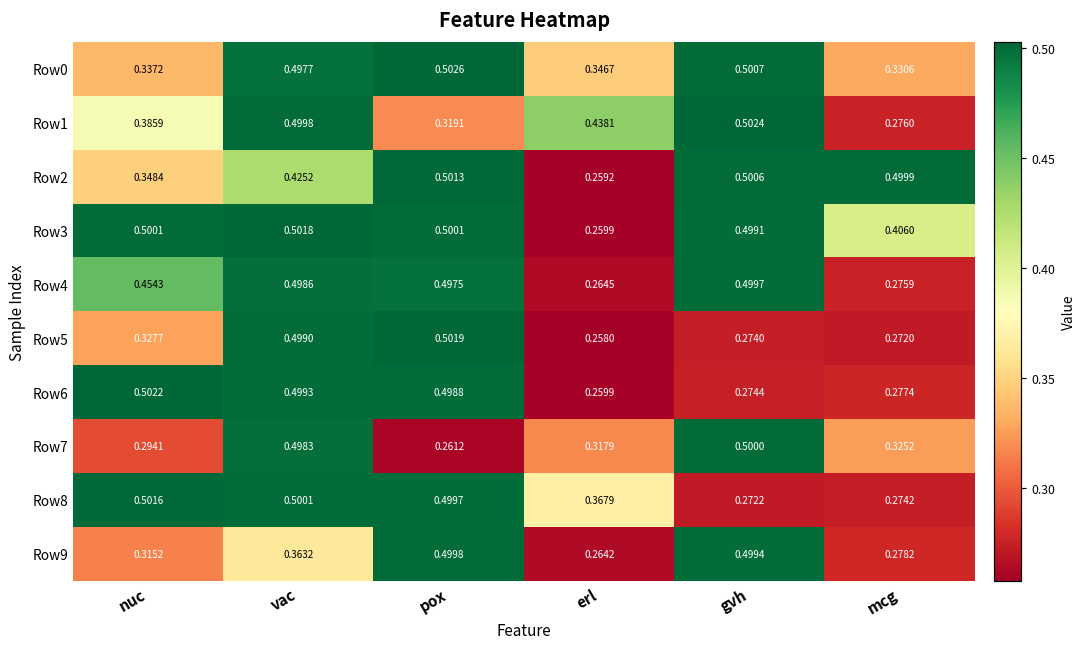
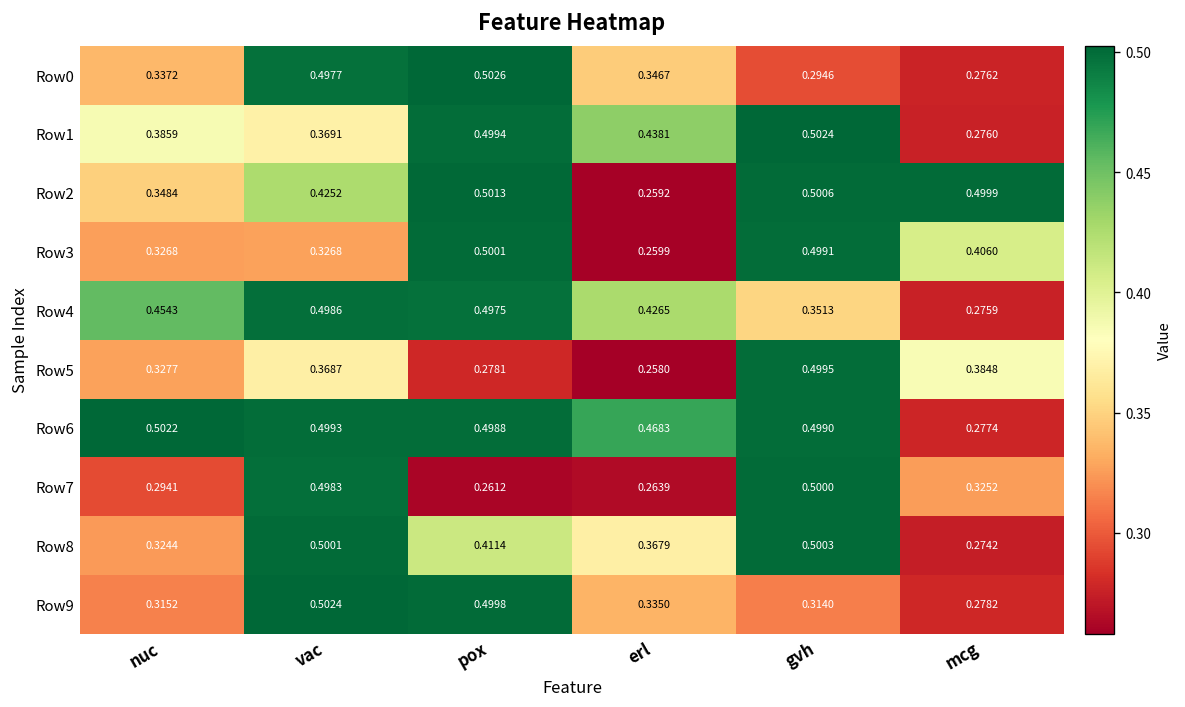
Row0, gvh: 0.5007 -> 0.2946
Row0, mcg: 0.3306 -> 0.2762
Row1, vac: 0.4998 -> 0.3691
Row1, pox: 0.3191 -> 0.4994
Row3, nuc: 0.5001 -> 0.3268
Row3, vac: 0.5018 -> 0.3268
Row4, erl: 0.2645 -> 0.4265
Row4, gvh: 0.4997 -> 0.3513
Row5, vac: 0.4990 -> 0.3687
Row5, pox: 0.5019 -> 0.2781
Row5, gvh: 0.2740 -> 0.4995
Row5, mcg: 0.2720 -> 0.3848
Row6, erl: 0.2599 -> 0.4683
Row6, gvh: 0.2744 -> 0.4990
Row7, erl: 0.3179 -> 0.2639
Row8, nuc: 0.5016 -> 0.3244
Row8, pox: 0.4997 -> 0.4114
Row8, gvh: 0.2722 -> 0.5003
Row9, vac: 0.3632 -> 0.5024
Row9, erl: 0.2642 -> 0.3350
Row9, gvh: 0.4994 -> 0.3140
